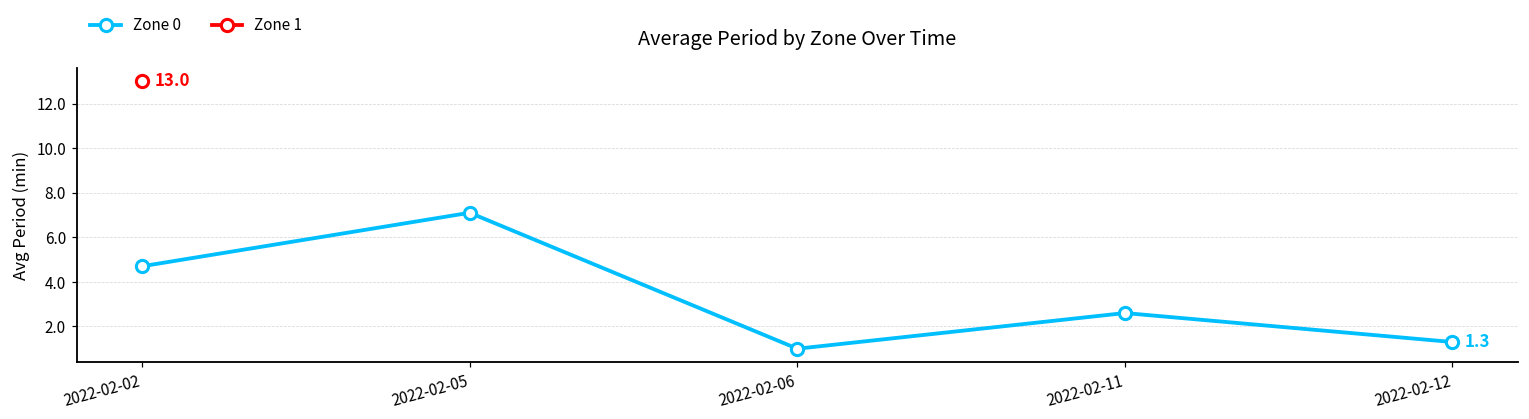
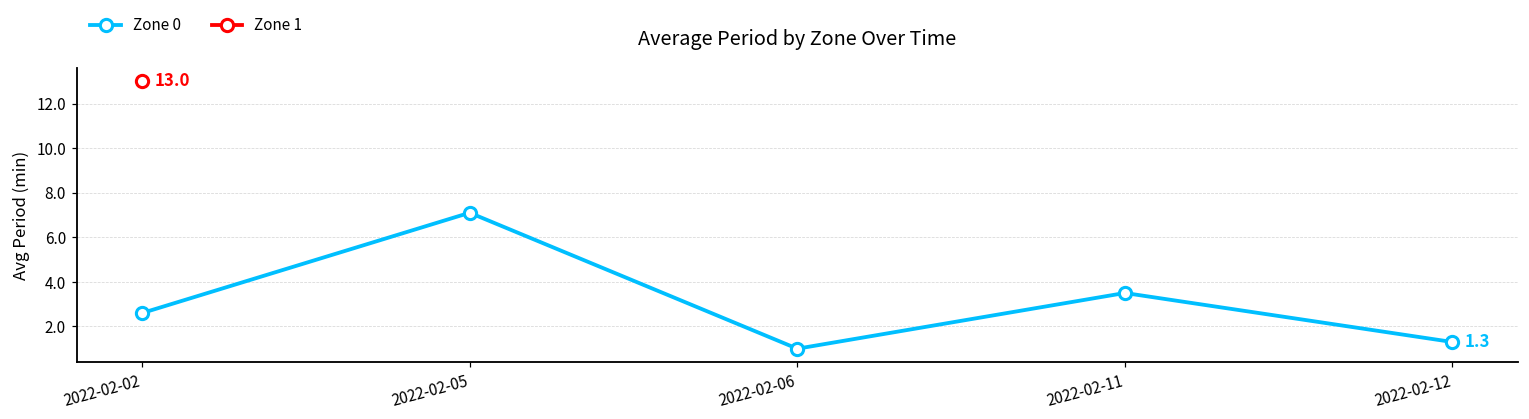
Zone 0, 2022-02-02: 4.7 -> 2.6
Zone 0, 2022-02-11: 2.6 -> 3.5
